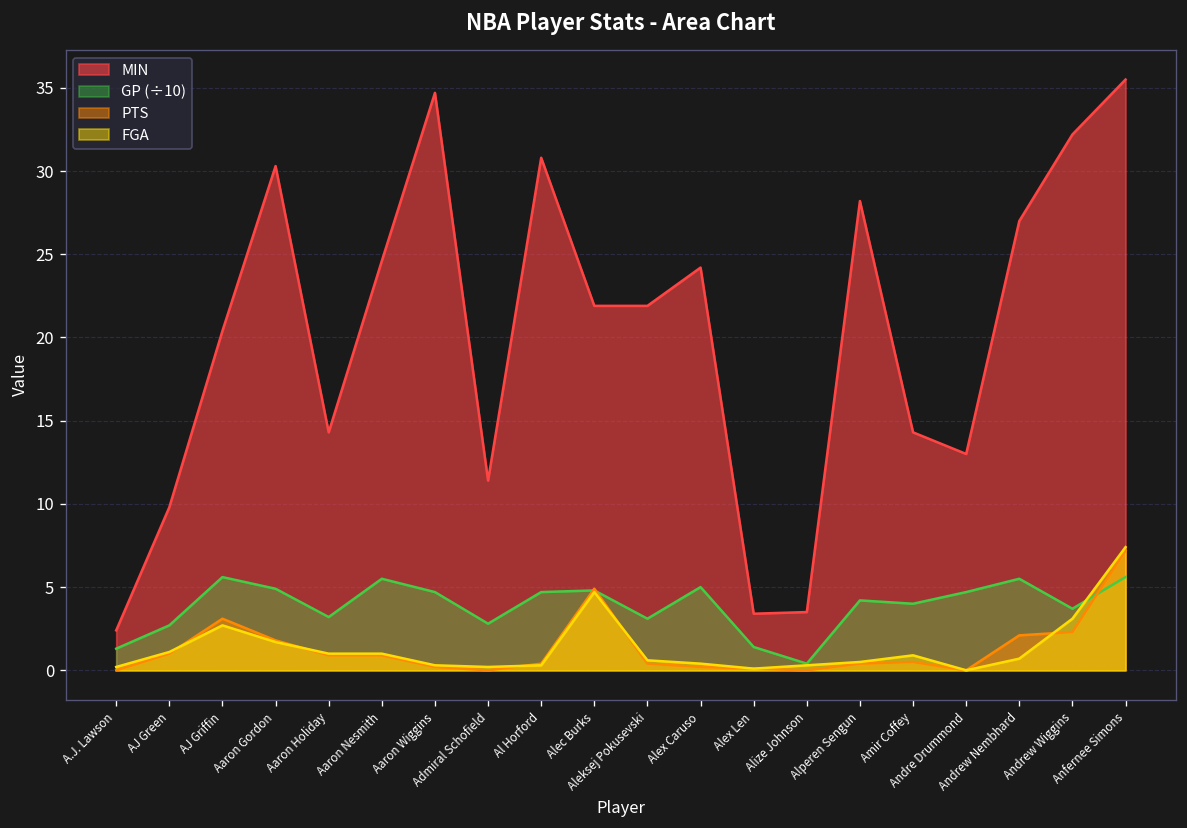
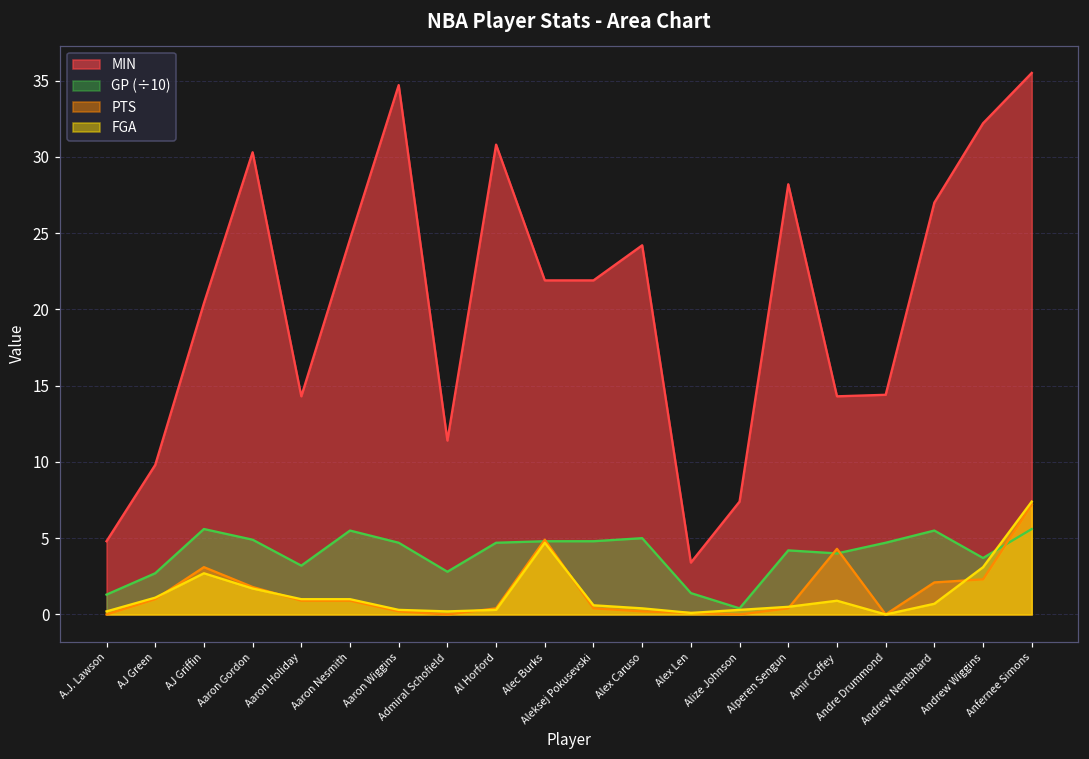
MIN, A.J. Lawson: 2.4 -> 4.8
GP (÷10), Aleksej Pokusevski: 3.1 -> 4.8
MIN, Alize Johnson: 3.5 -> 7.4
PTS, Amir Coffey: 0.5 -> 4.3
MIN, Andre Drummond: 13.0 -> 14.4
